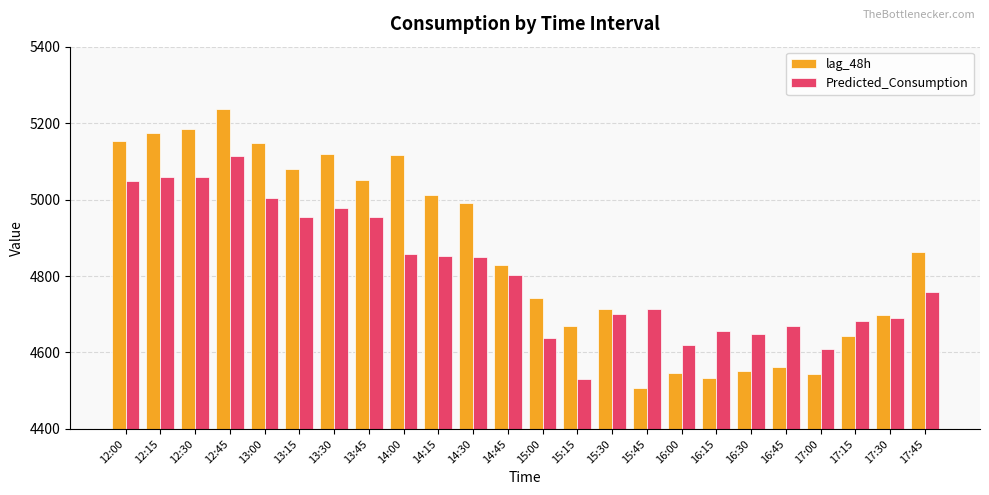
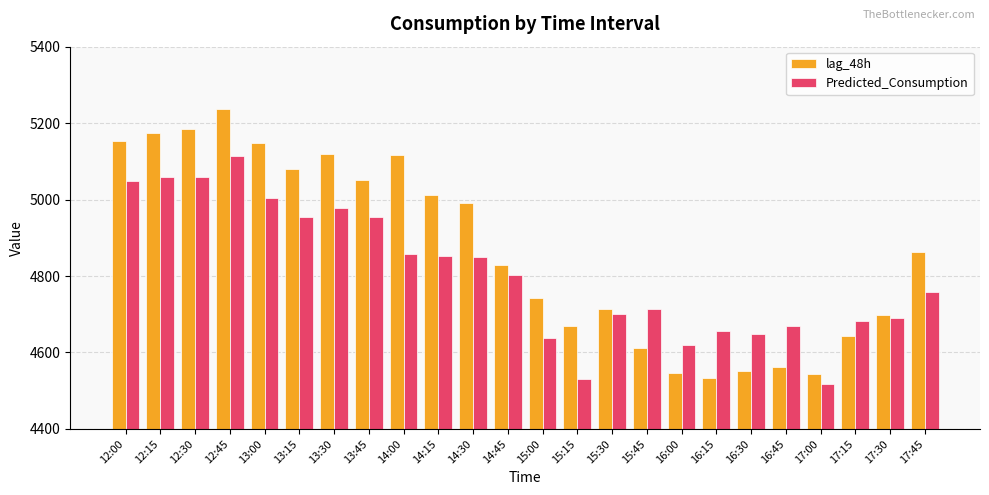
lag_48h, 15:45: 4510 -> 4610
Predicted_Consumption, 17:00: 4610 -> 4520
